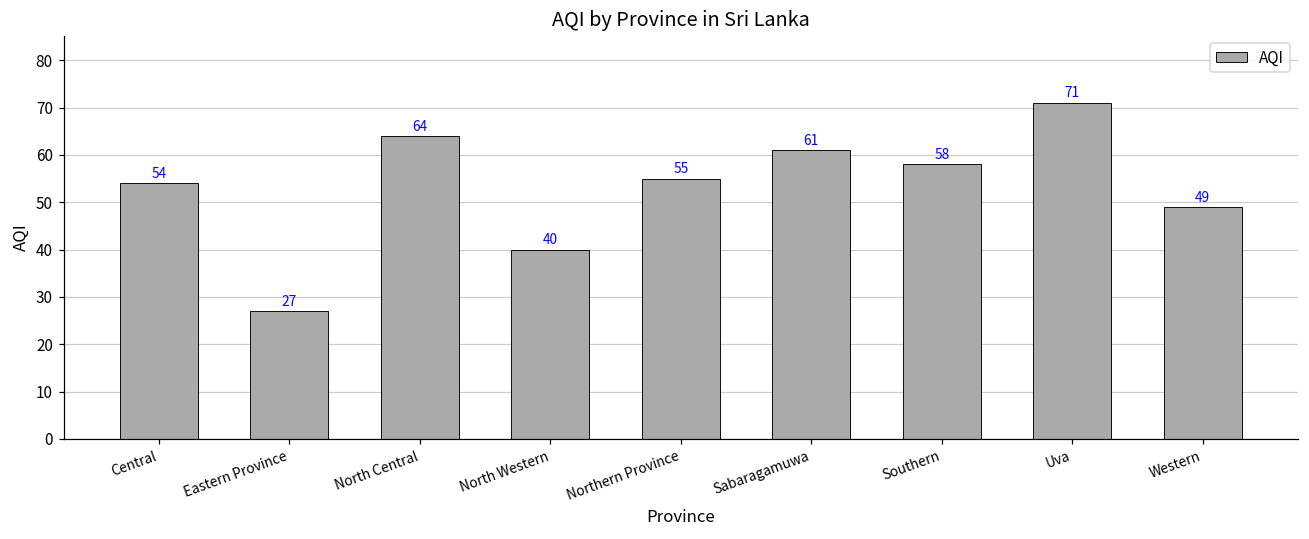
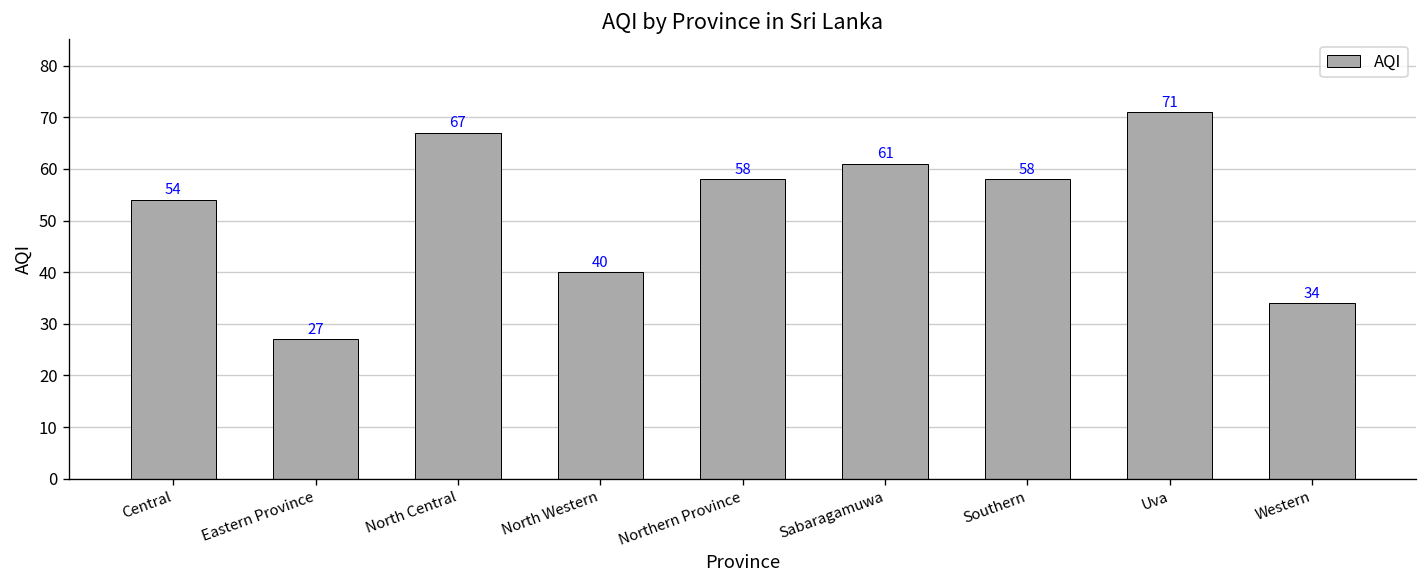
North Central: 64 -> 67
Northern Province: 55 -> 58
Western: 49 -> 34
